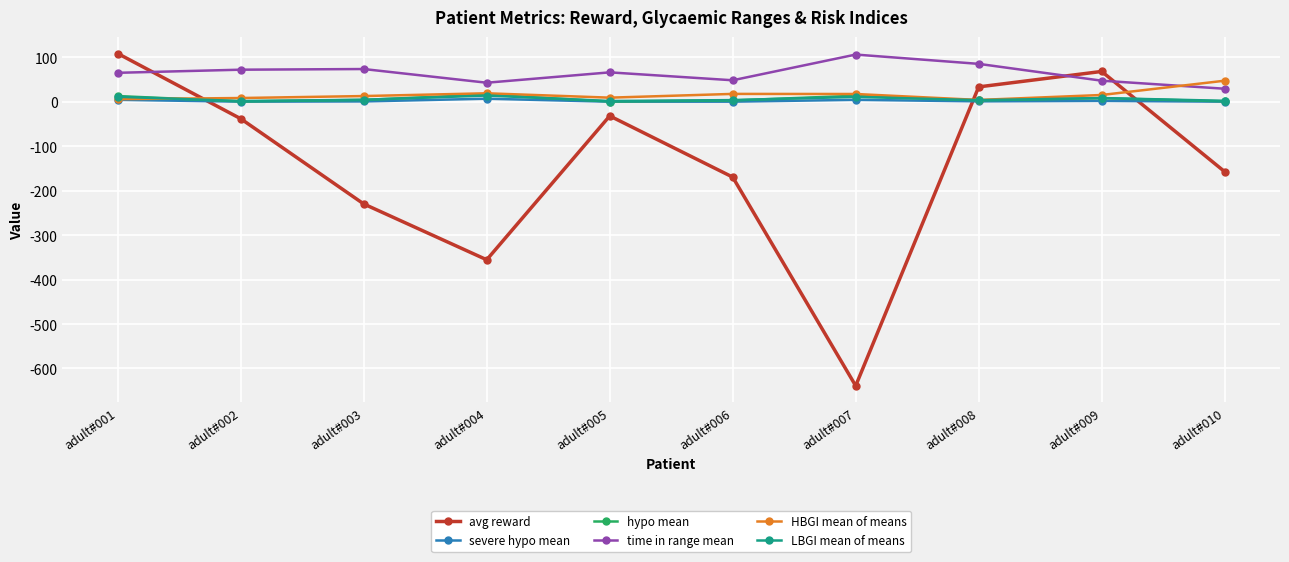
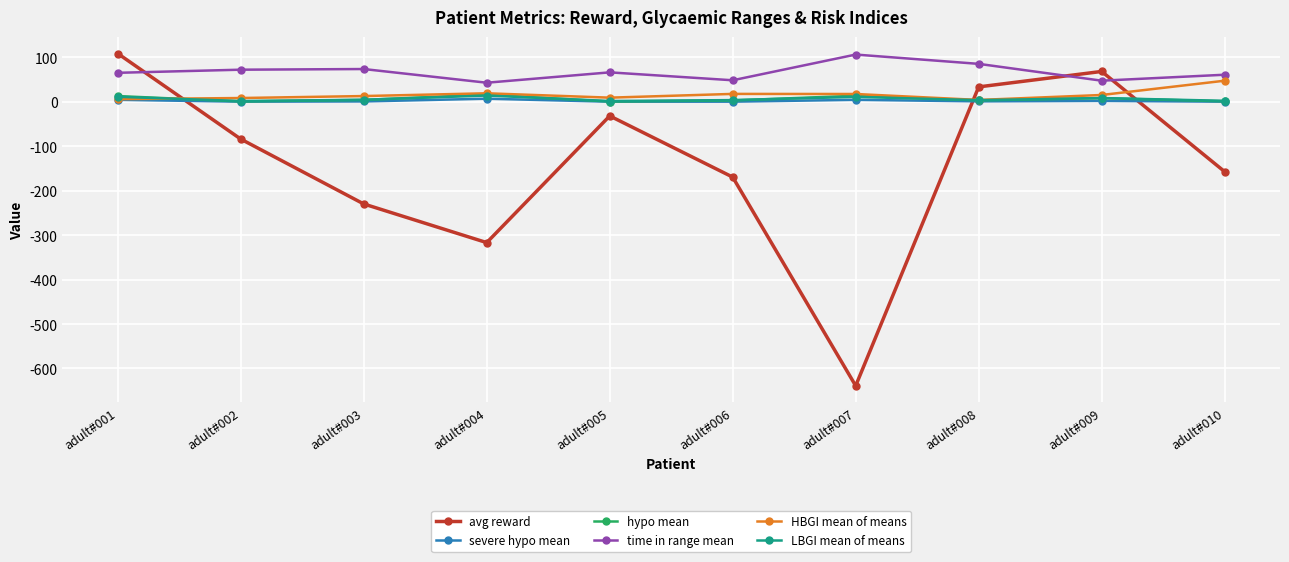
avg reward, adult#002: -40 -> -80
avg reward, adult#004: -360 -> -320
time in range mean, adult#010: 30 -> 60
